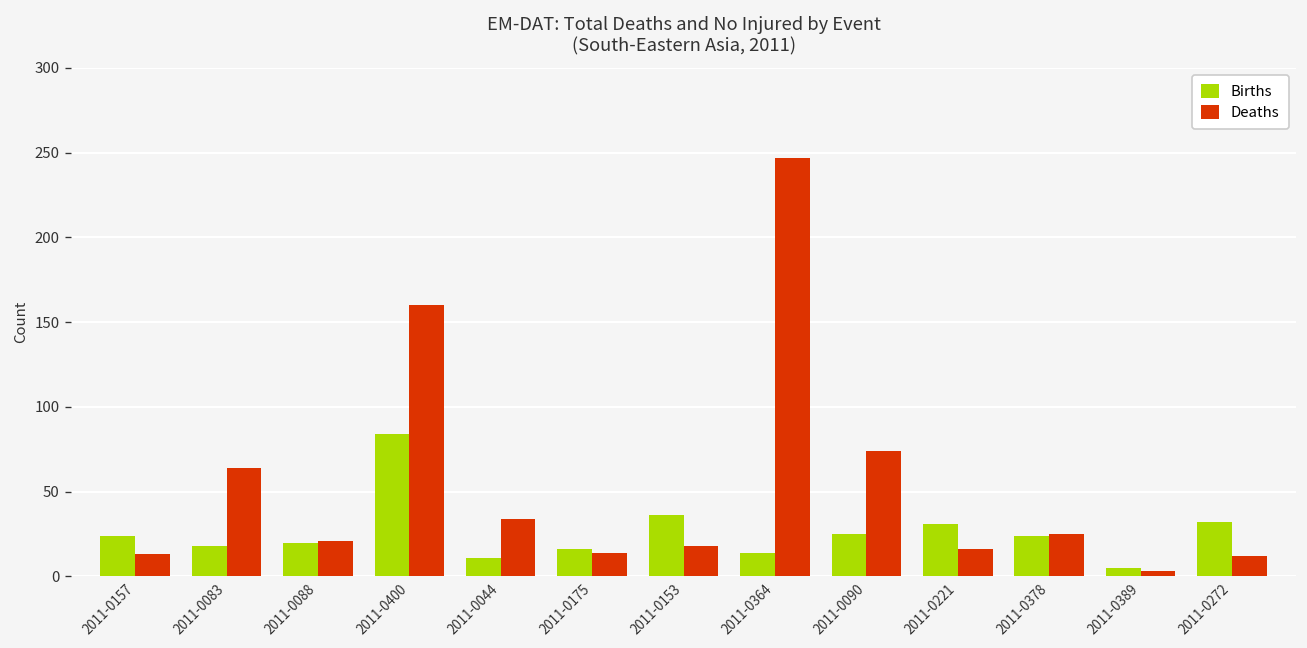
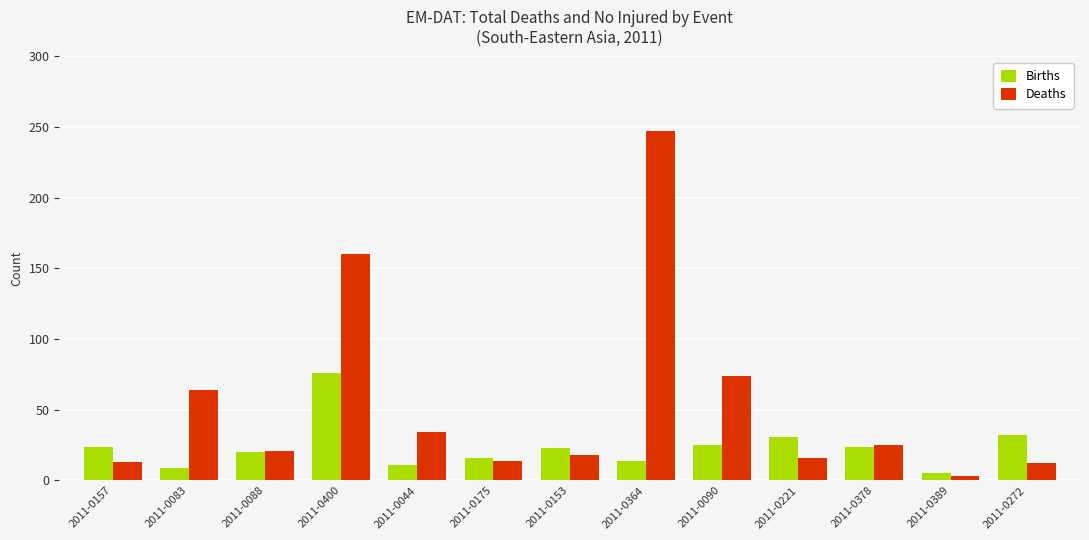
Births, 2011-0083: 18 -> 9
Births, 2011-0400: 84 -> 76
Births, 2011-0153: 36 -> 23
